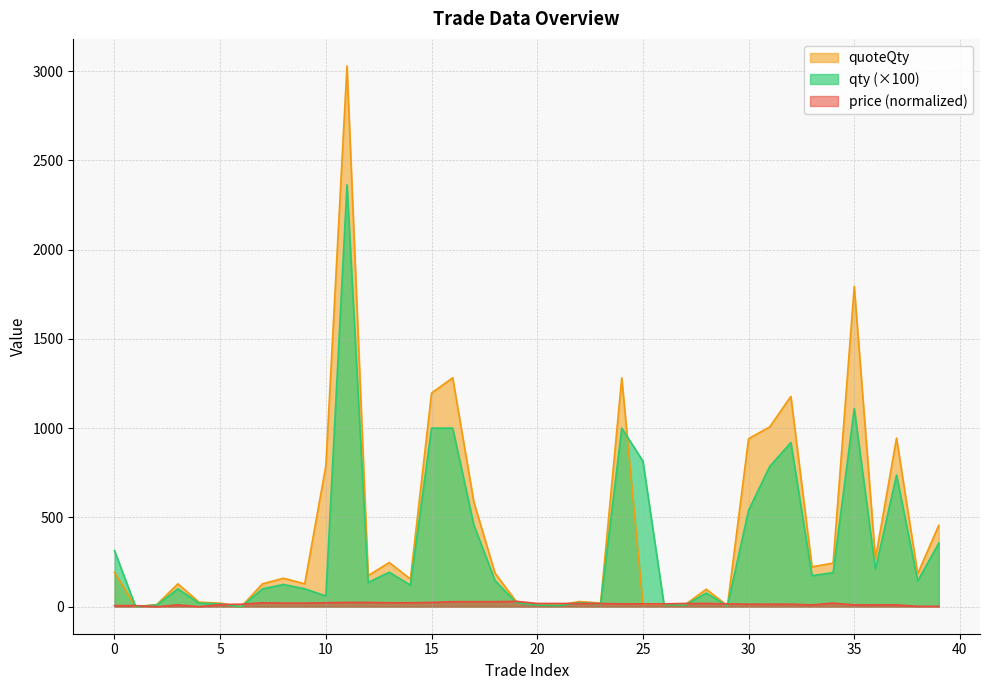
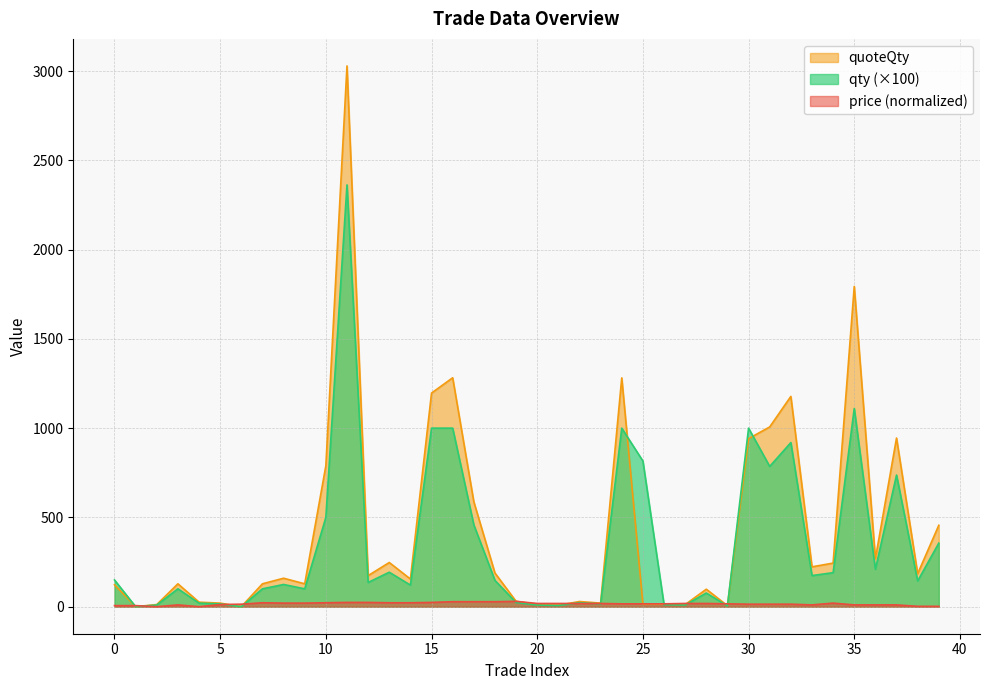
quoteQty, 0: 190 -> 120
qty (×100), 0: 310 -> 150
qty (×100), 10: 60 -> 500
qty (×100), 30: 540 -> 1000
